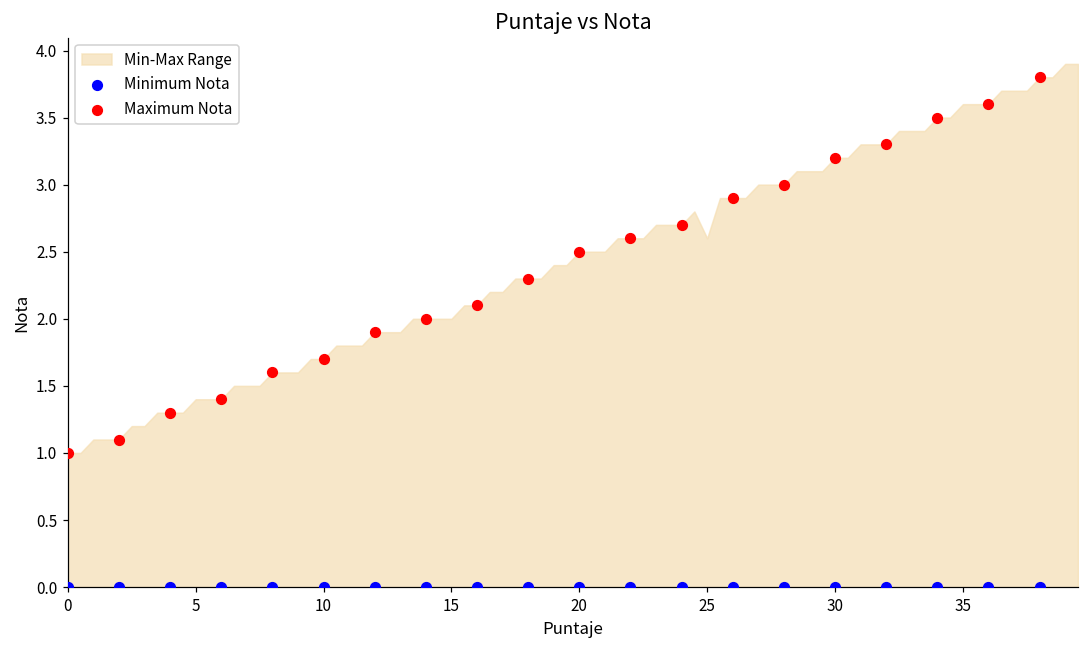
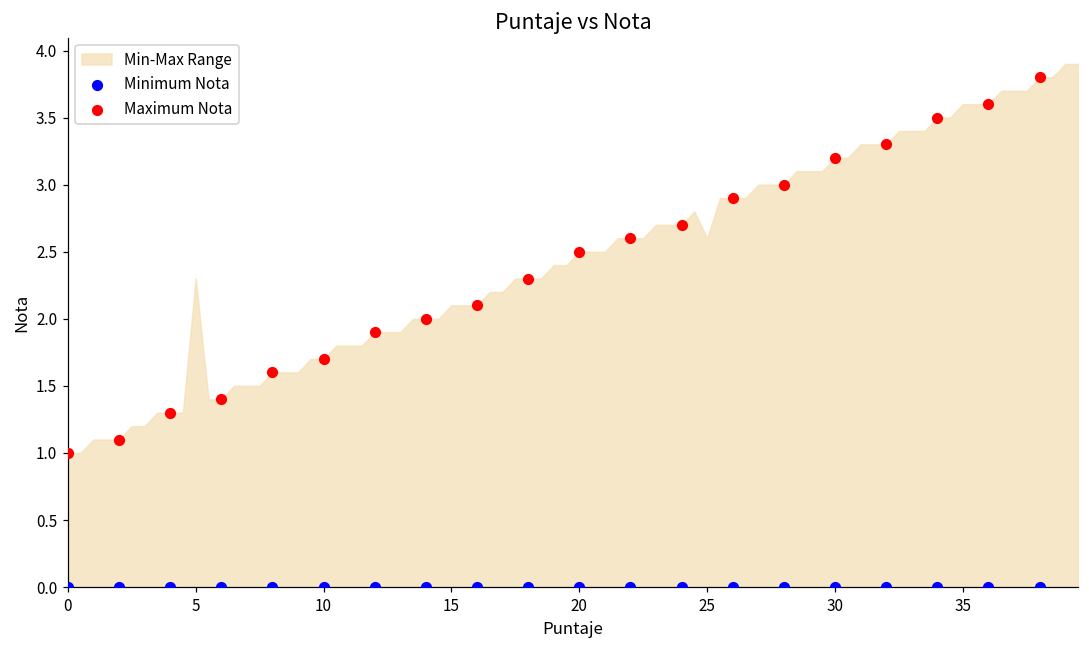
Min-Max Range, 5: 1.4 -> 2.3
Min-Max Range, 15: 2.0 -> 2.1
